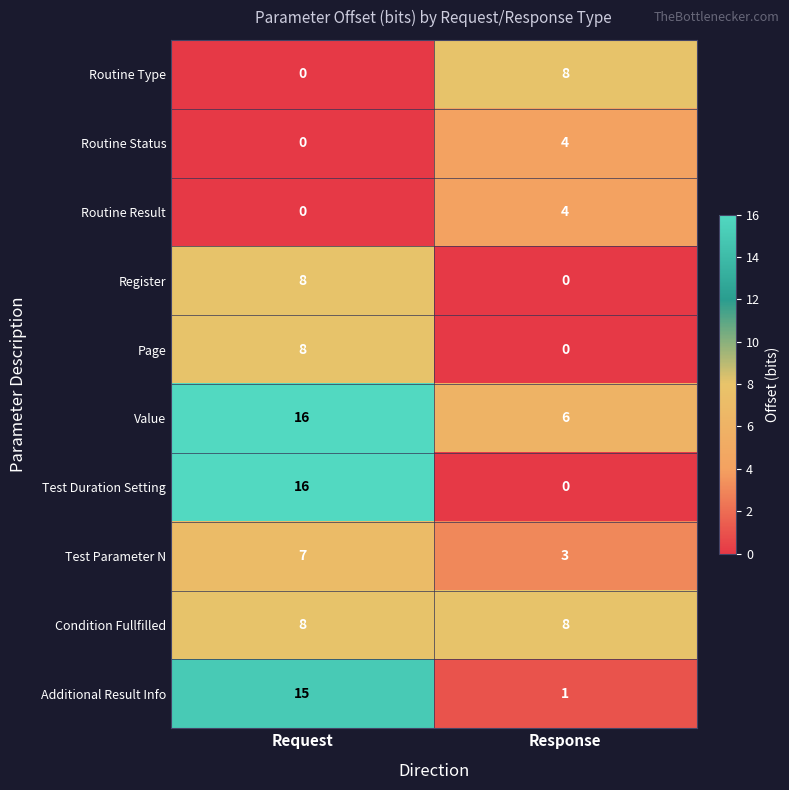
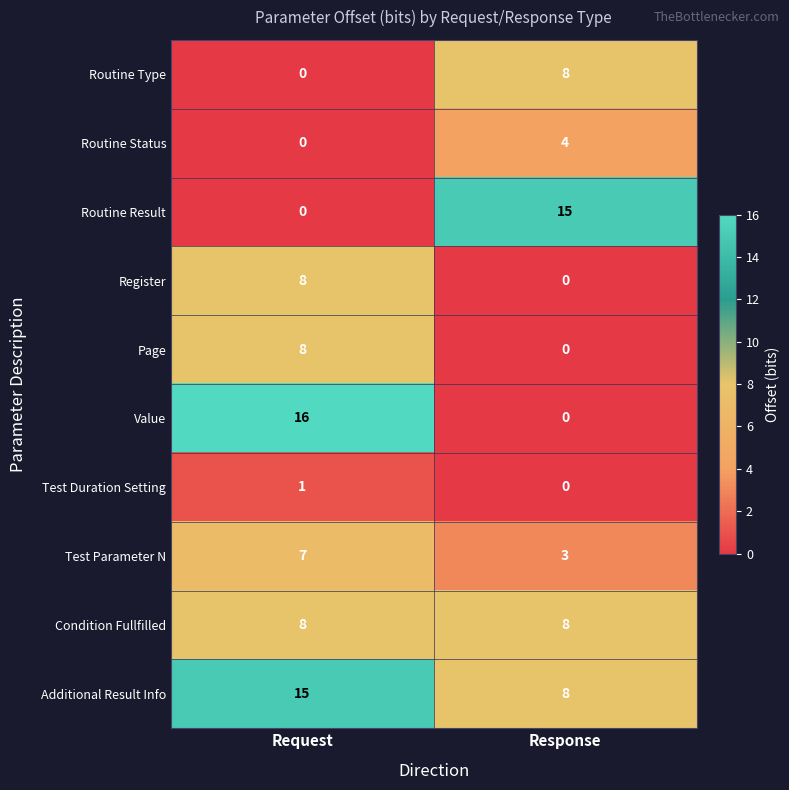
Routine Result, Response: 4 -> 15
Value, Response: 6 -> 0
Test Duration Setting, Request: 16 -> 1
Additional Result Info, Response: 1 -> 8
